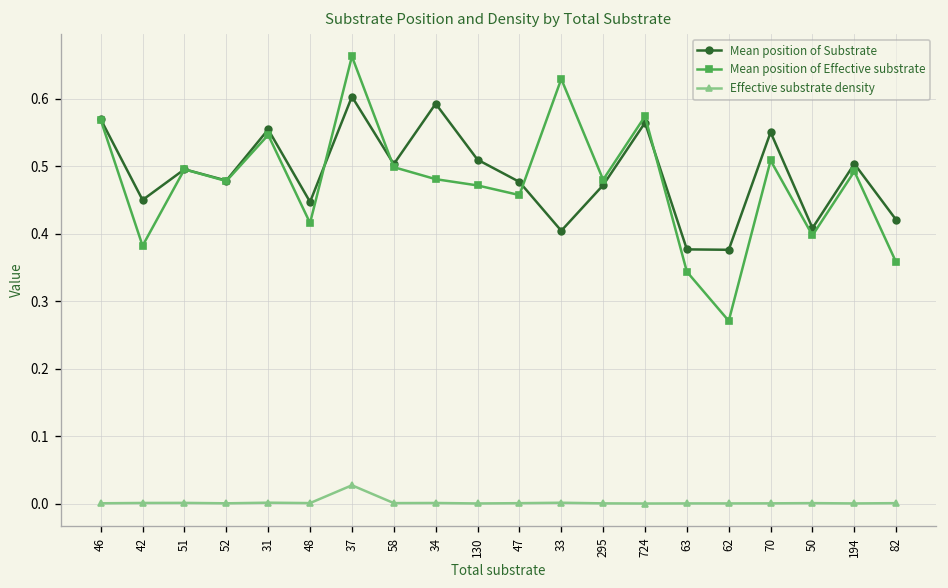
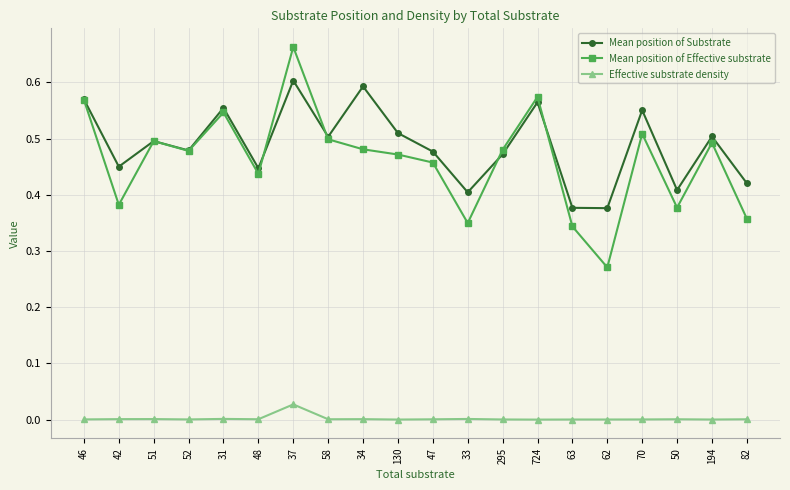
Mean position of Effective substrate, 48: 0.42 -> 0.44
Mean position of Effective substrate, 33: 0.63 -> 0.35
Mean position of Effective substrate, 50: 0.40 -> 0.38
